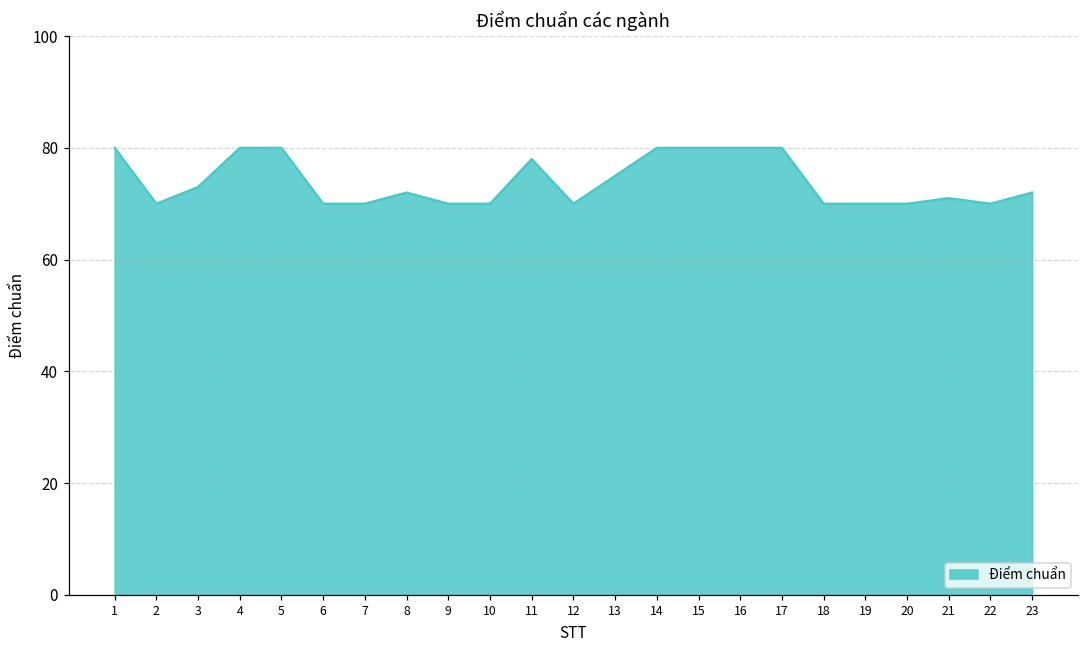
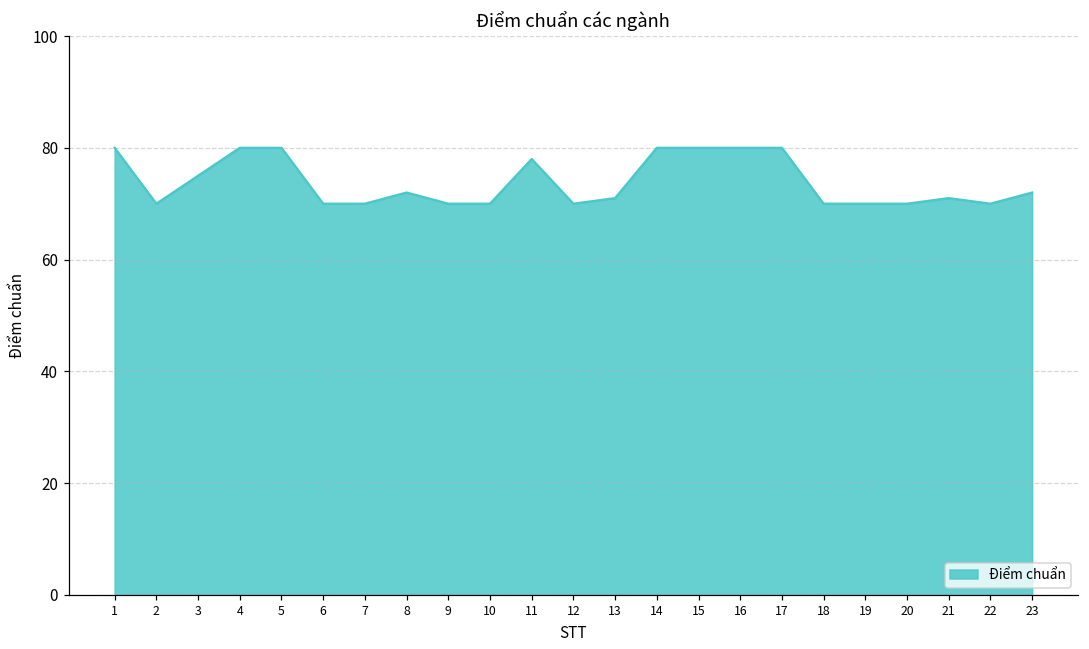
3: 73 -> 75
13: 75 -> 71
